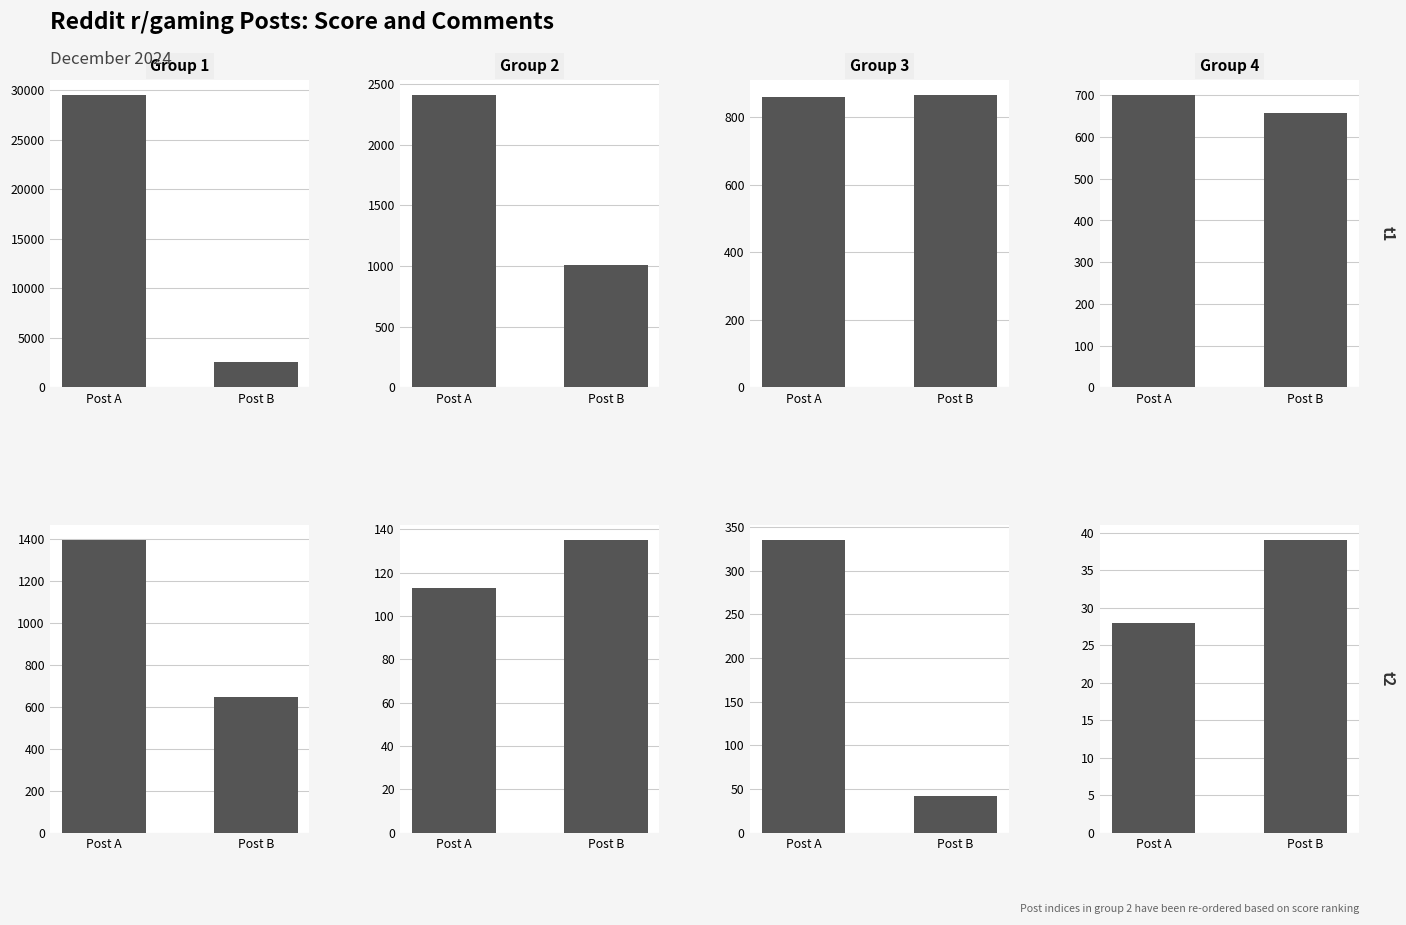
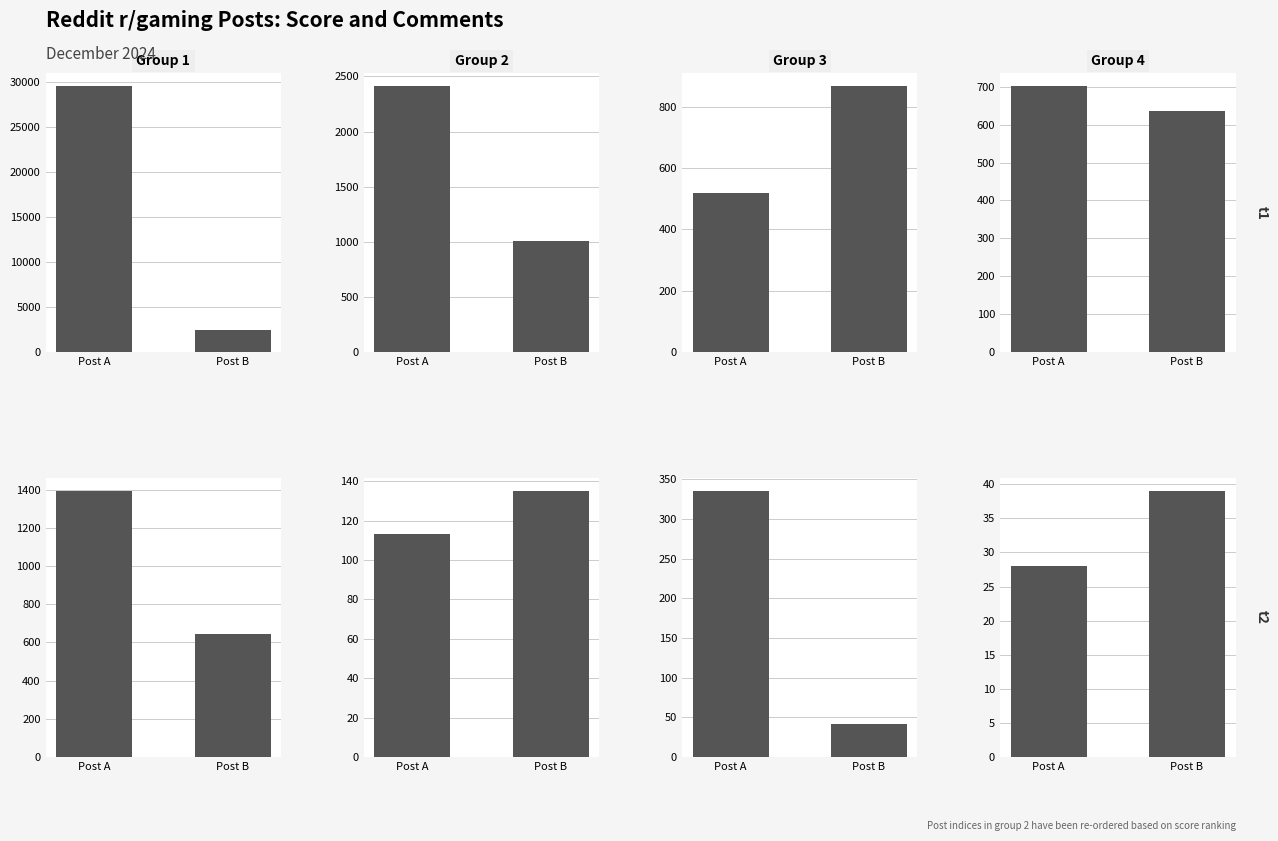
Group 3, Post A: 860 -> 520
Group 4, Post B: 660 -> 640
